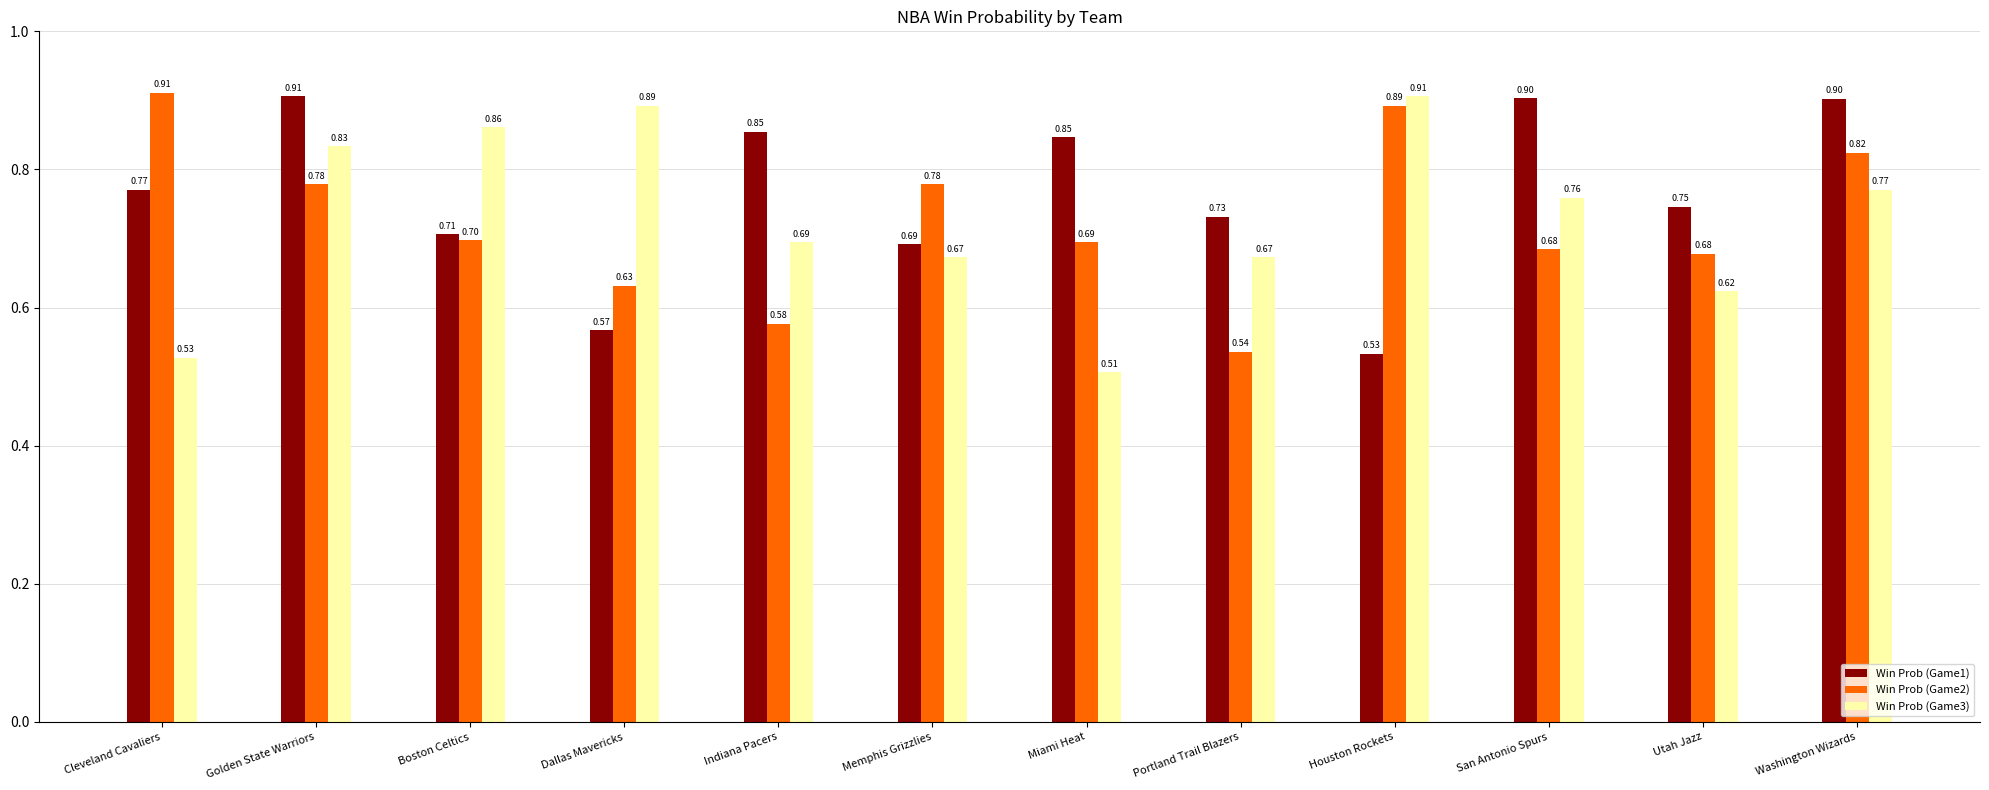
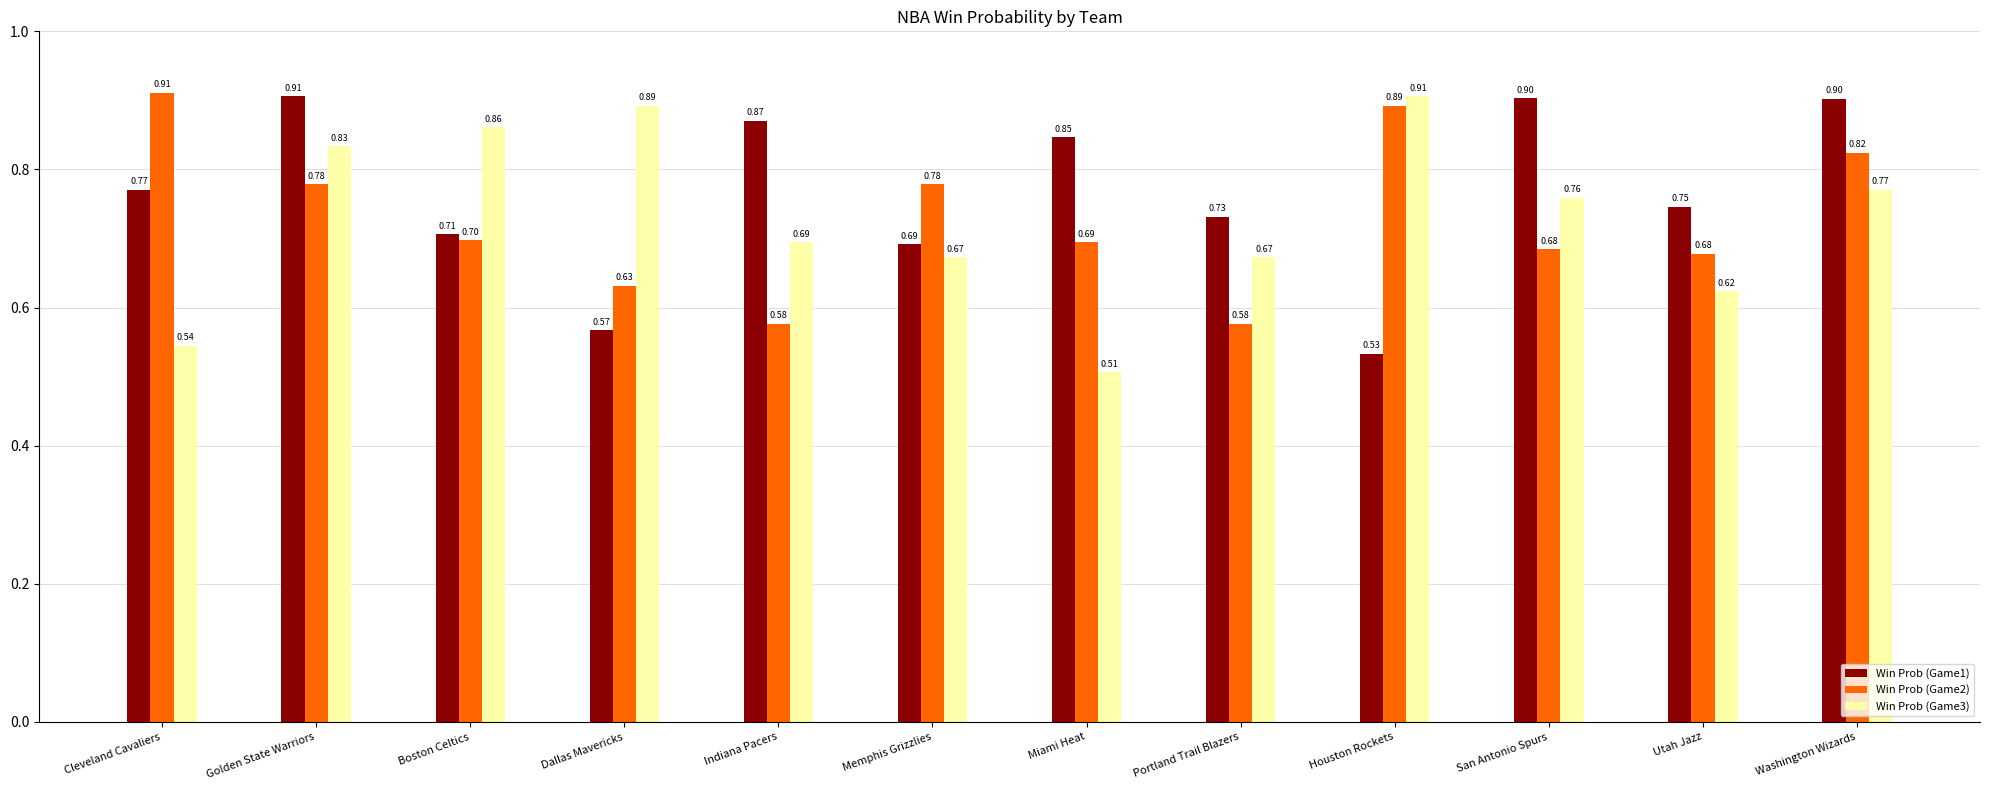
Win Prob (Game3), Cleveland Cavaliers: 0.53 -> 0.54
Win Prob (Game1), Indiana Pacers: 0.85 -> 0.87
Win Prob (Game2), Portland Trail Blazers: 0.54 -> 0.58
